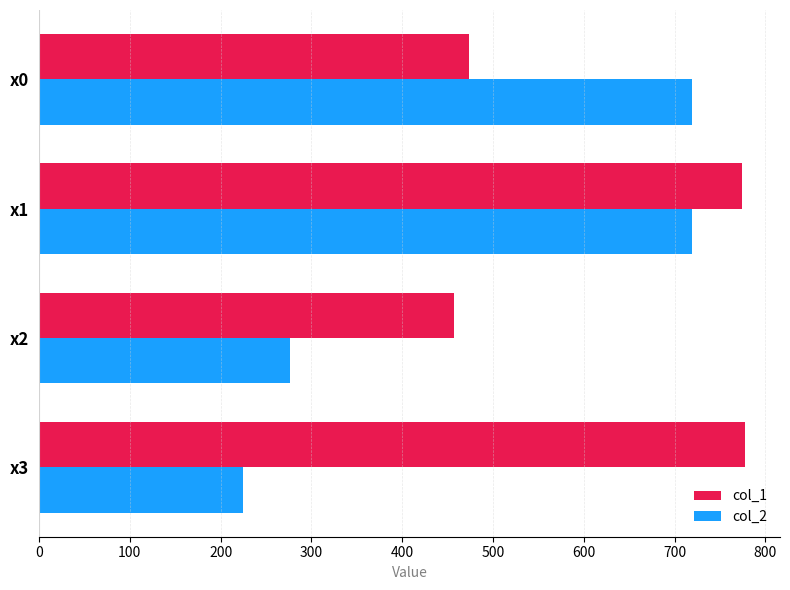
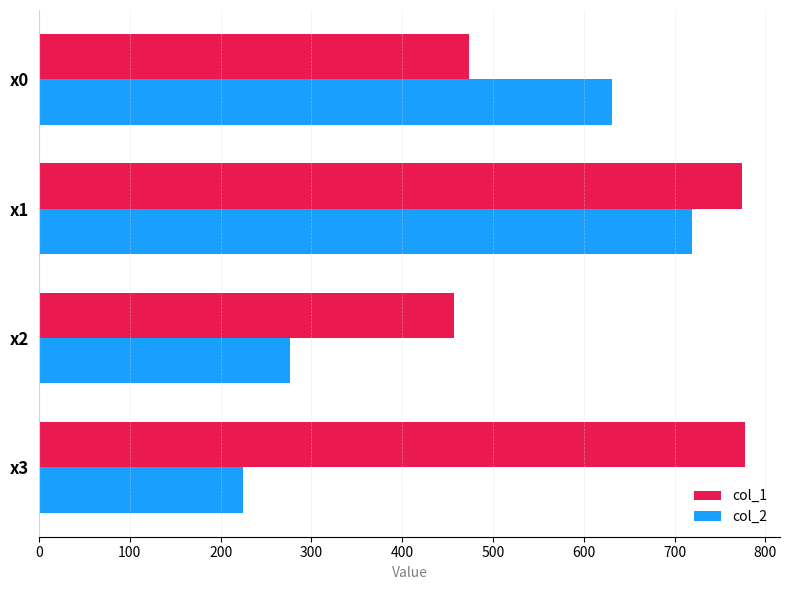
col_2, x0: 720 -> 630
